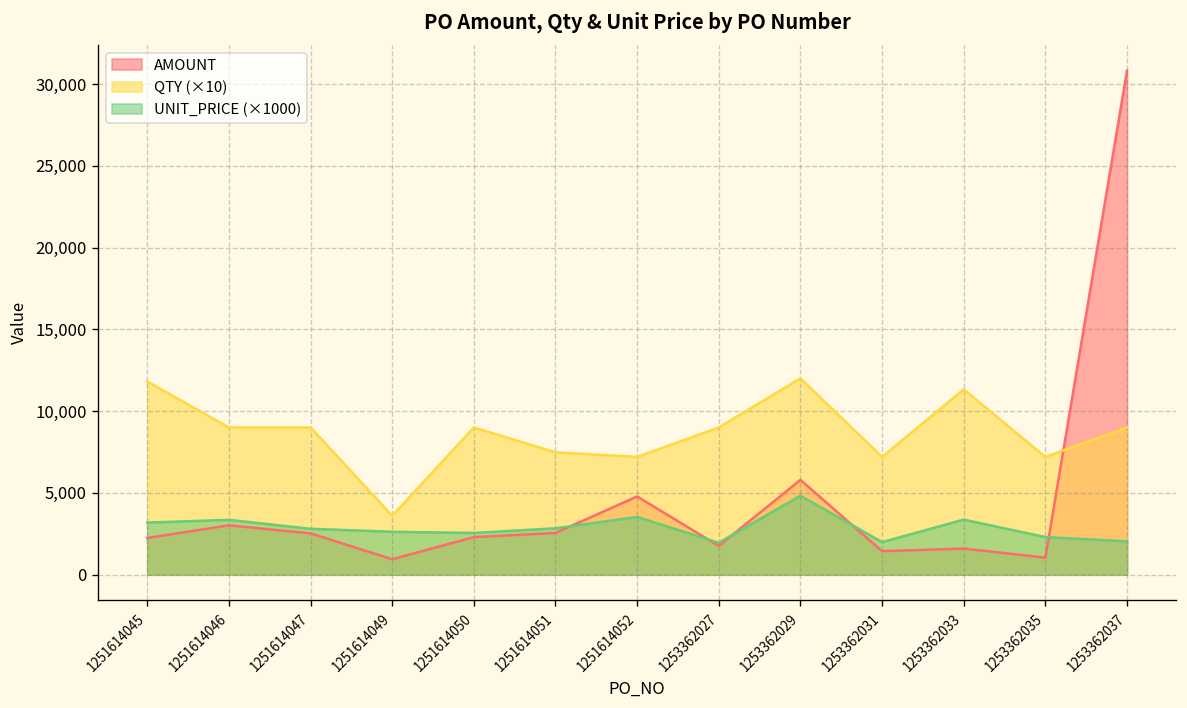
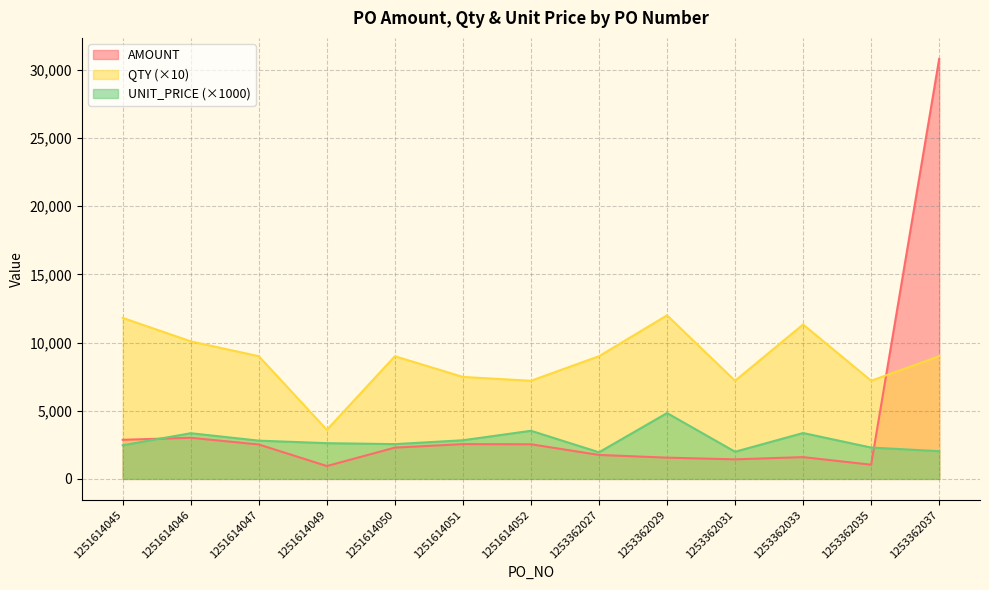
AMOUNT, 1251614045: 2,200 -> 2,900
UNIT_PRICE (×1000), 1251614045: 3,200 -> 2,500
QTY (×10), 1251614046: 9,000 -> 10,100
AMOUNT, 1251614052: 4,800 -> 2,500
AMOUNT, 1253362029: 5,800 -> 1,600
